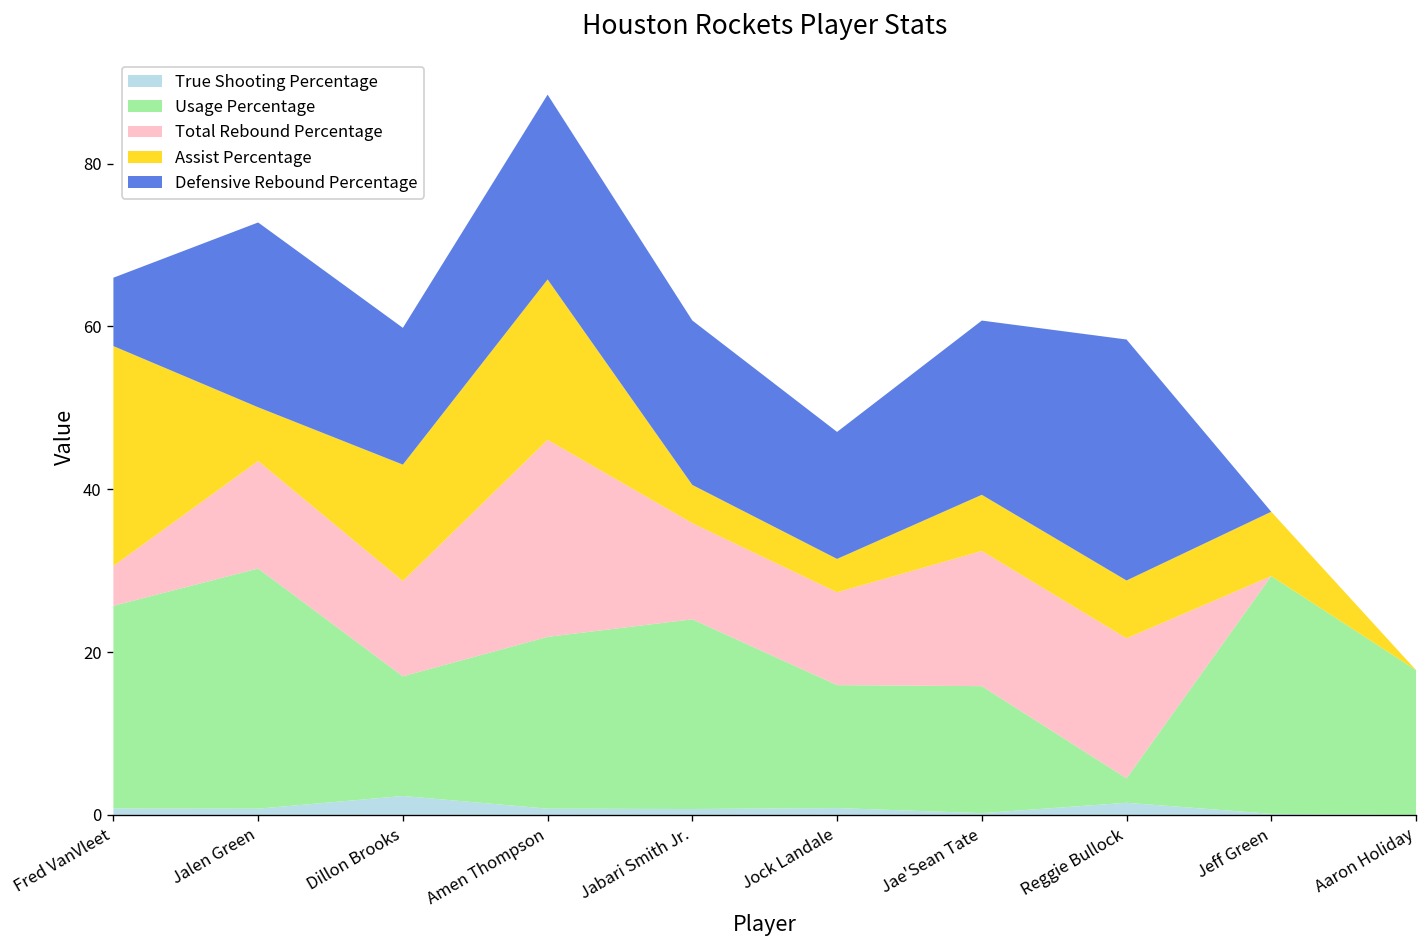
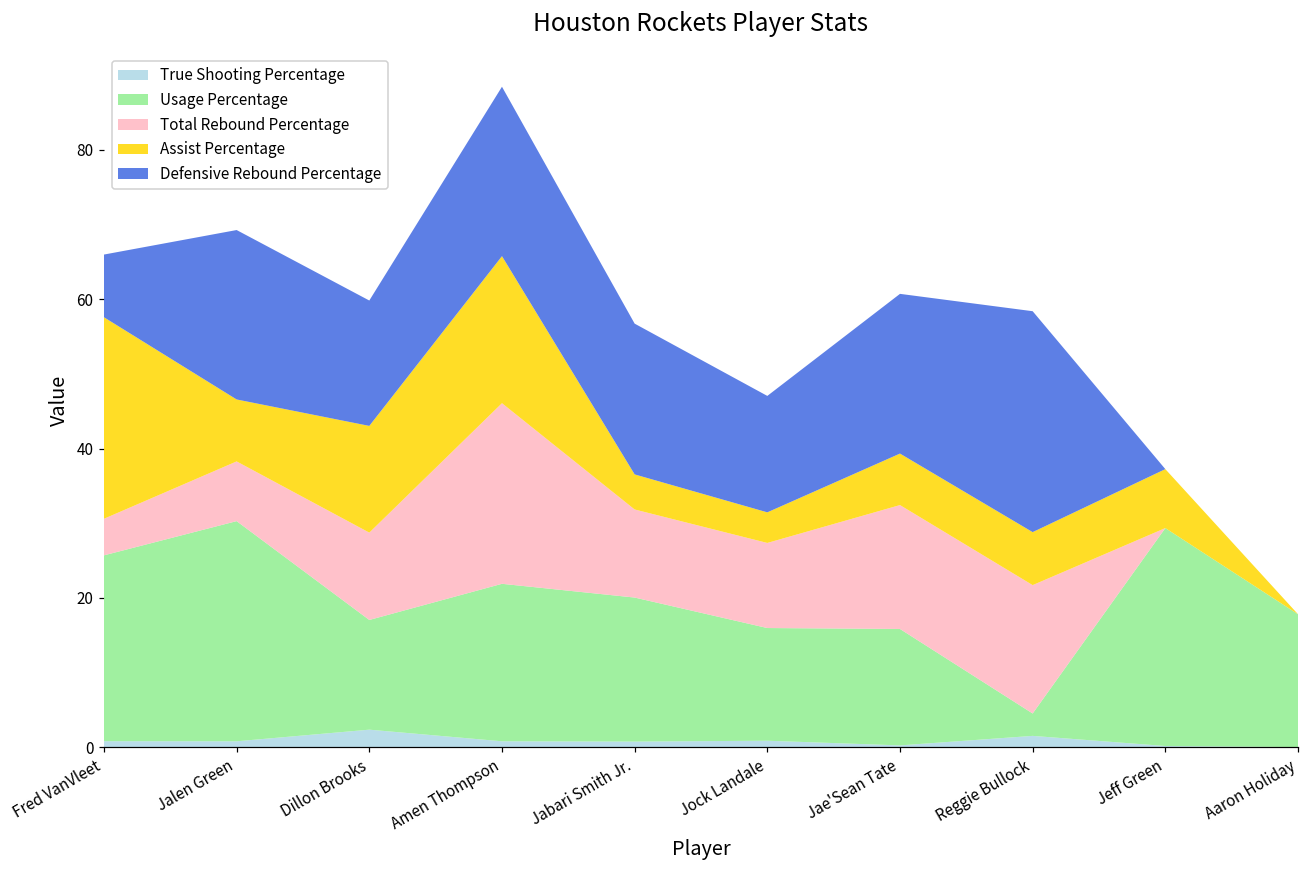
Total Rebound Percentage, Jalen Green: 13 -> 8
Assist Percentage, Jalen Green: 7 -> 8
Usage Percentage, Jabari Smith Jr.: 23 -> 19
